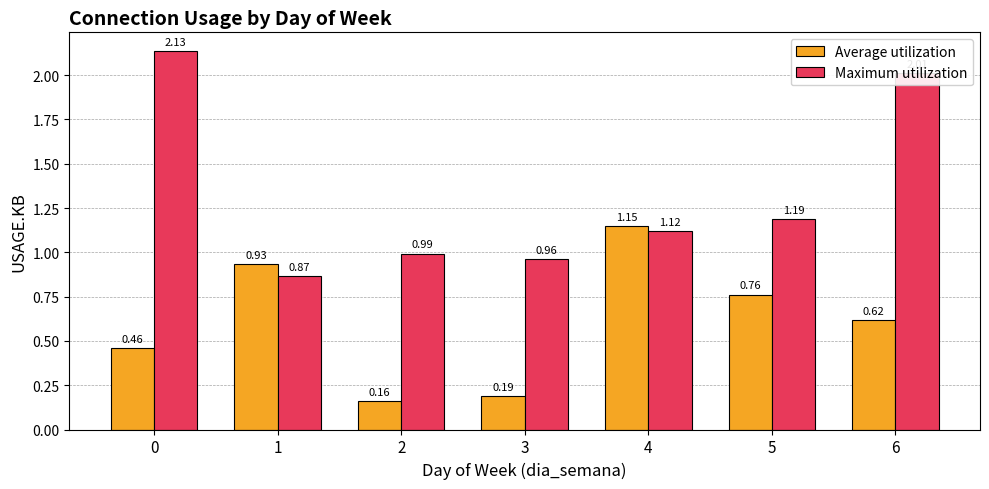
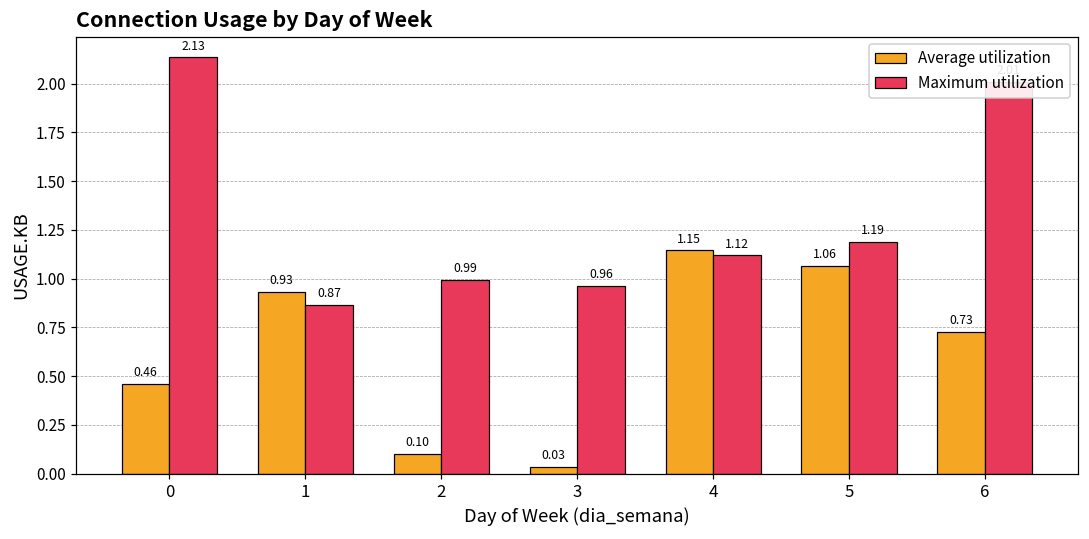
Average utilization, 2: 0.16 -> 0.10
Average utilization, 3: 0.19 -> 0.03
Average utilization, 5: 0.76 -> 1.06
Average utilization, 6: 0.62 -> 0.73
